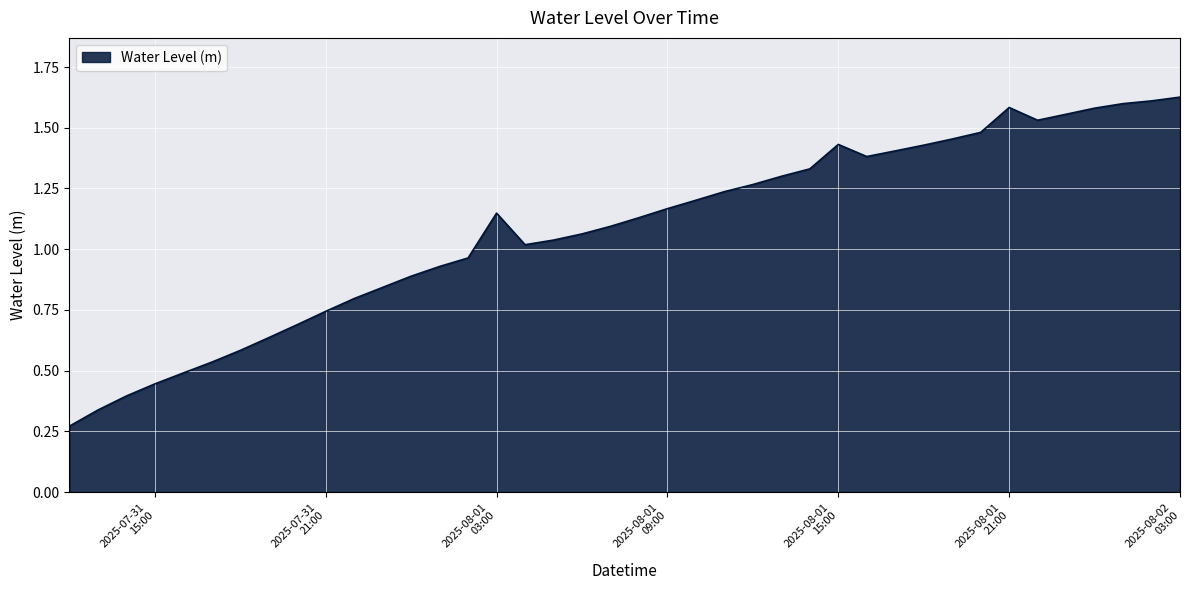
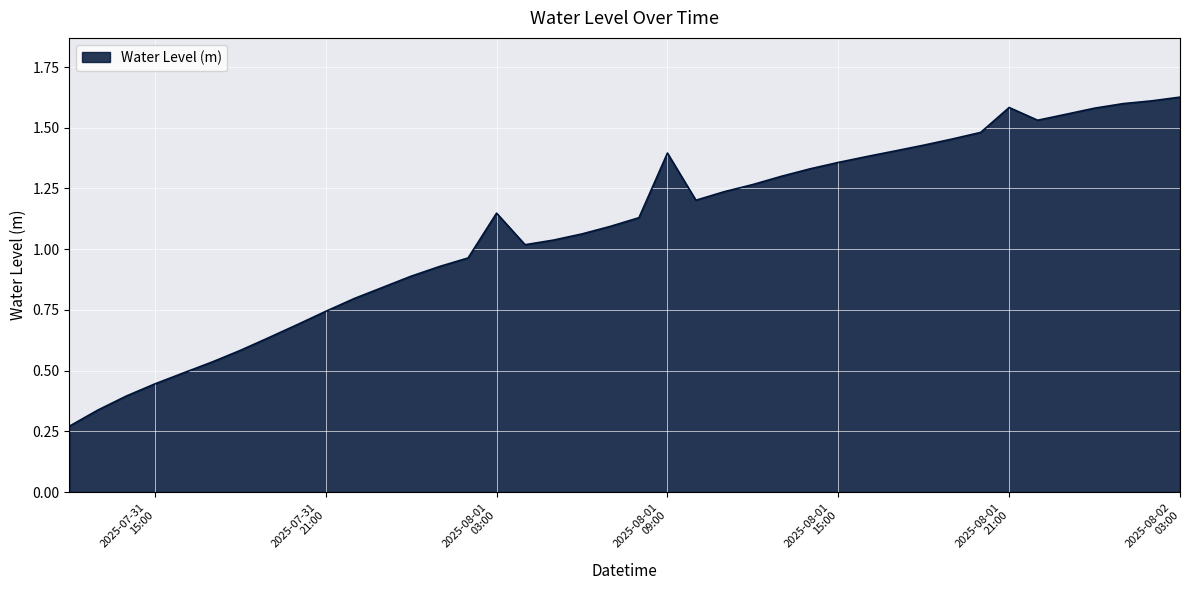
2025-08-01 09:00: 1.17 -> 1.40
2025-08-01 15:00: 1.43 -> 1.36
